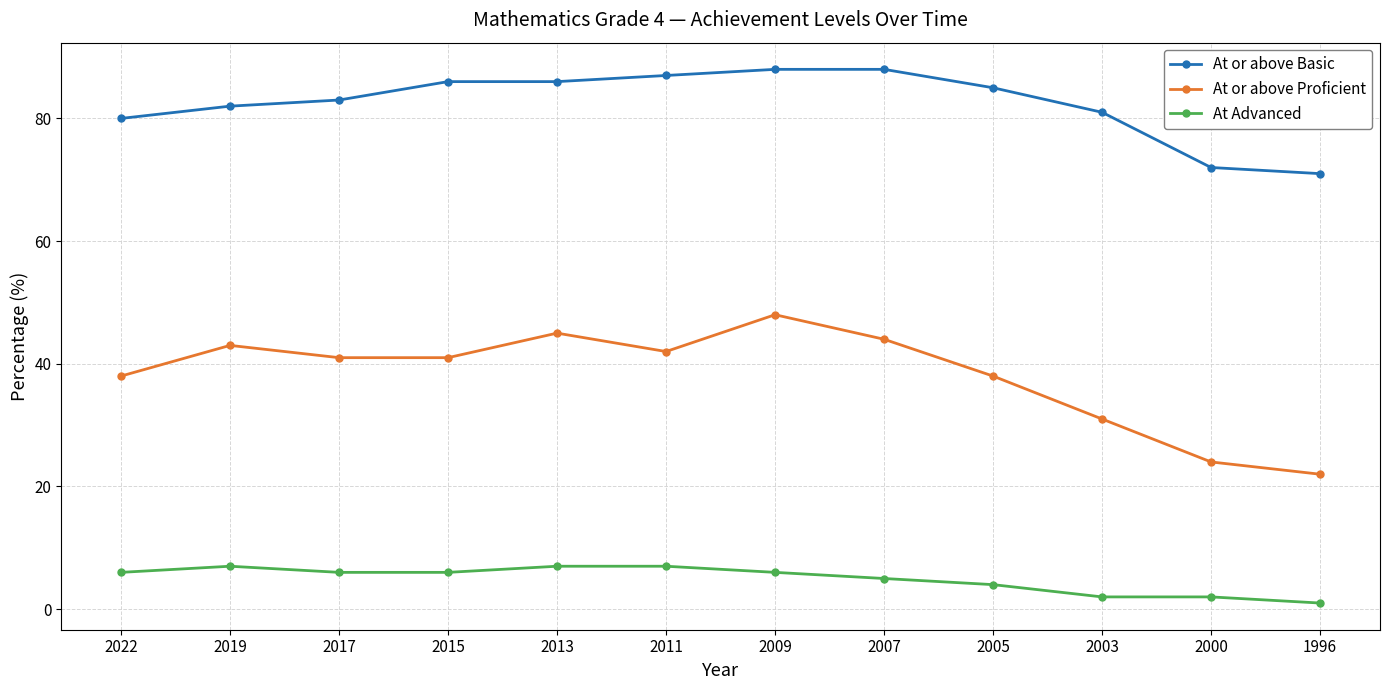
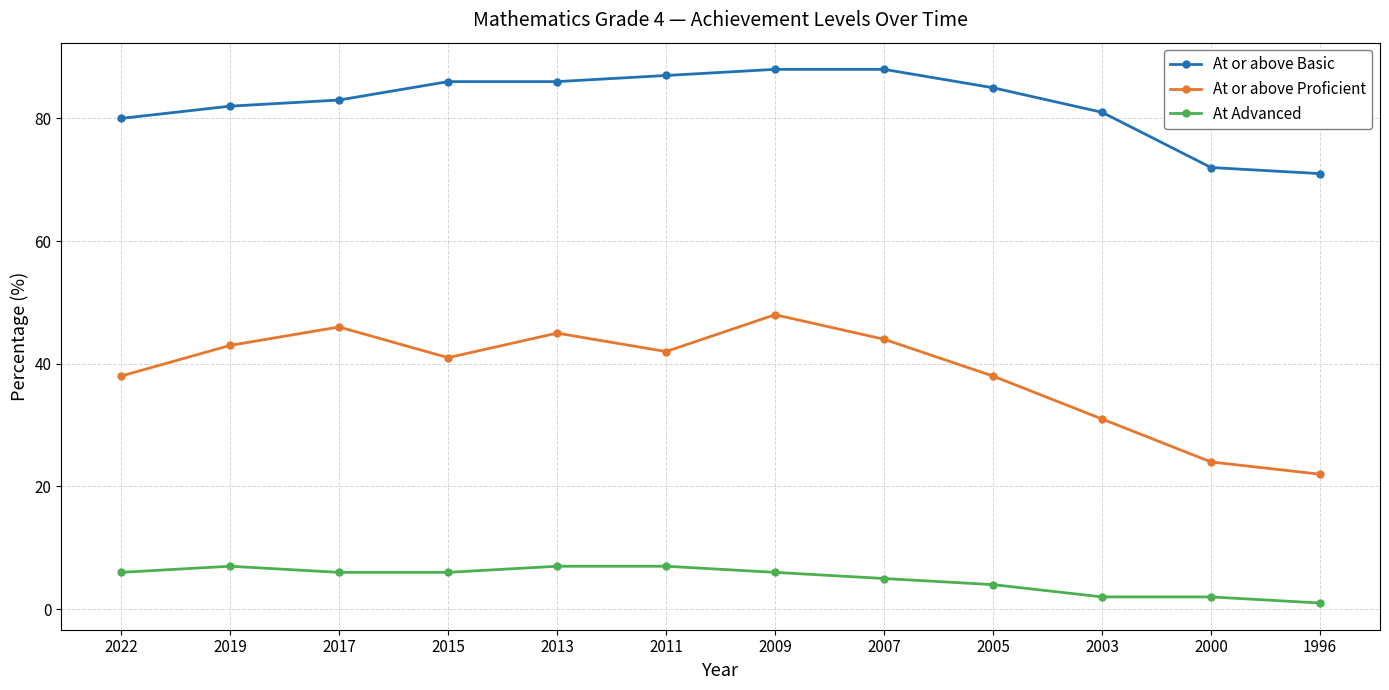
At or above Proficient, 2017: 41 -> 46
